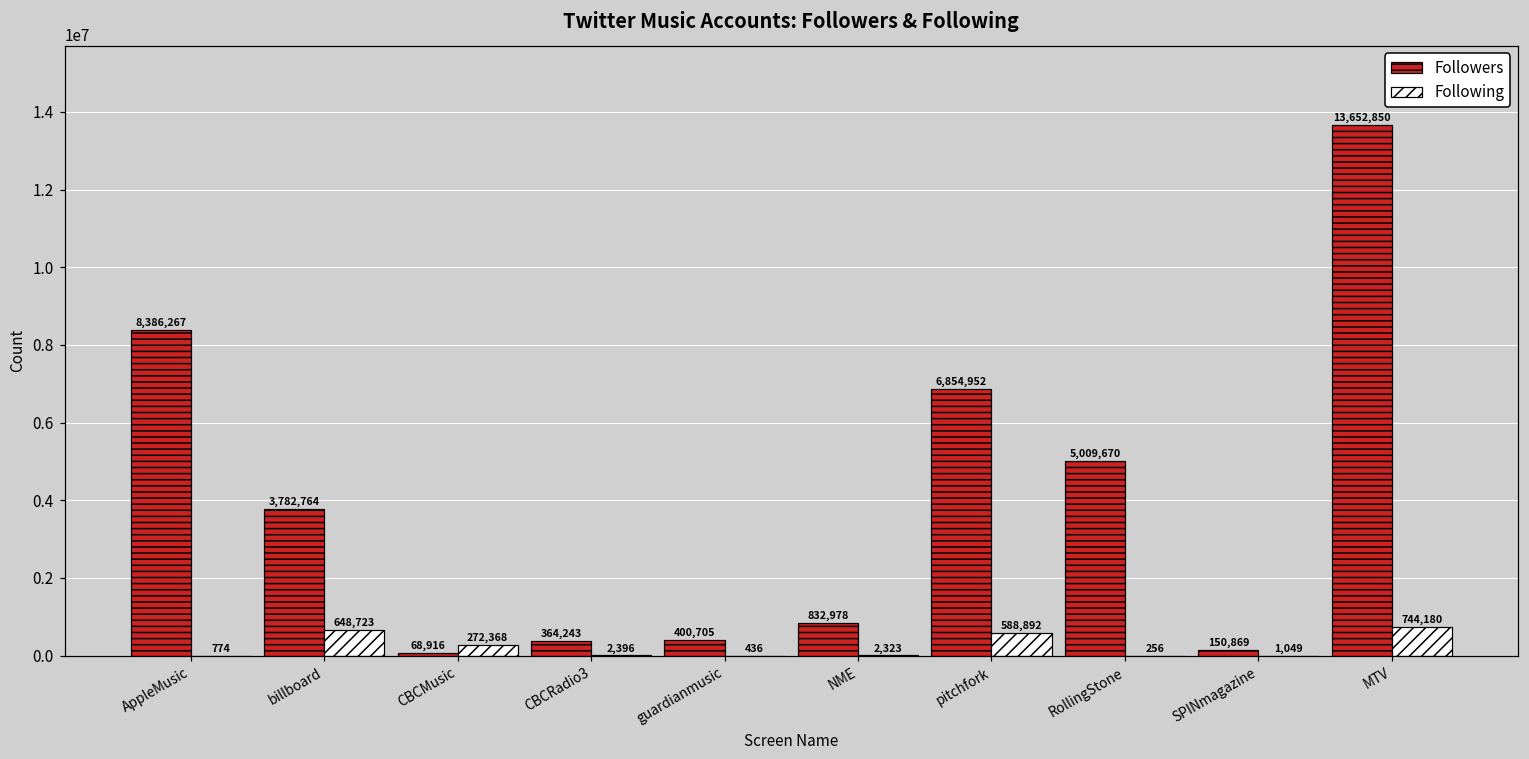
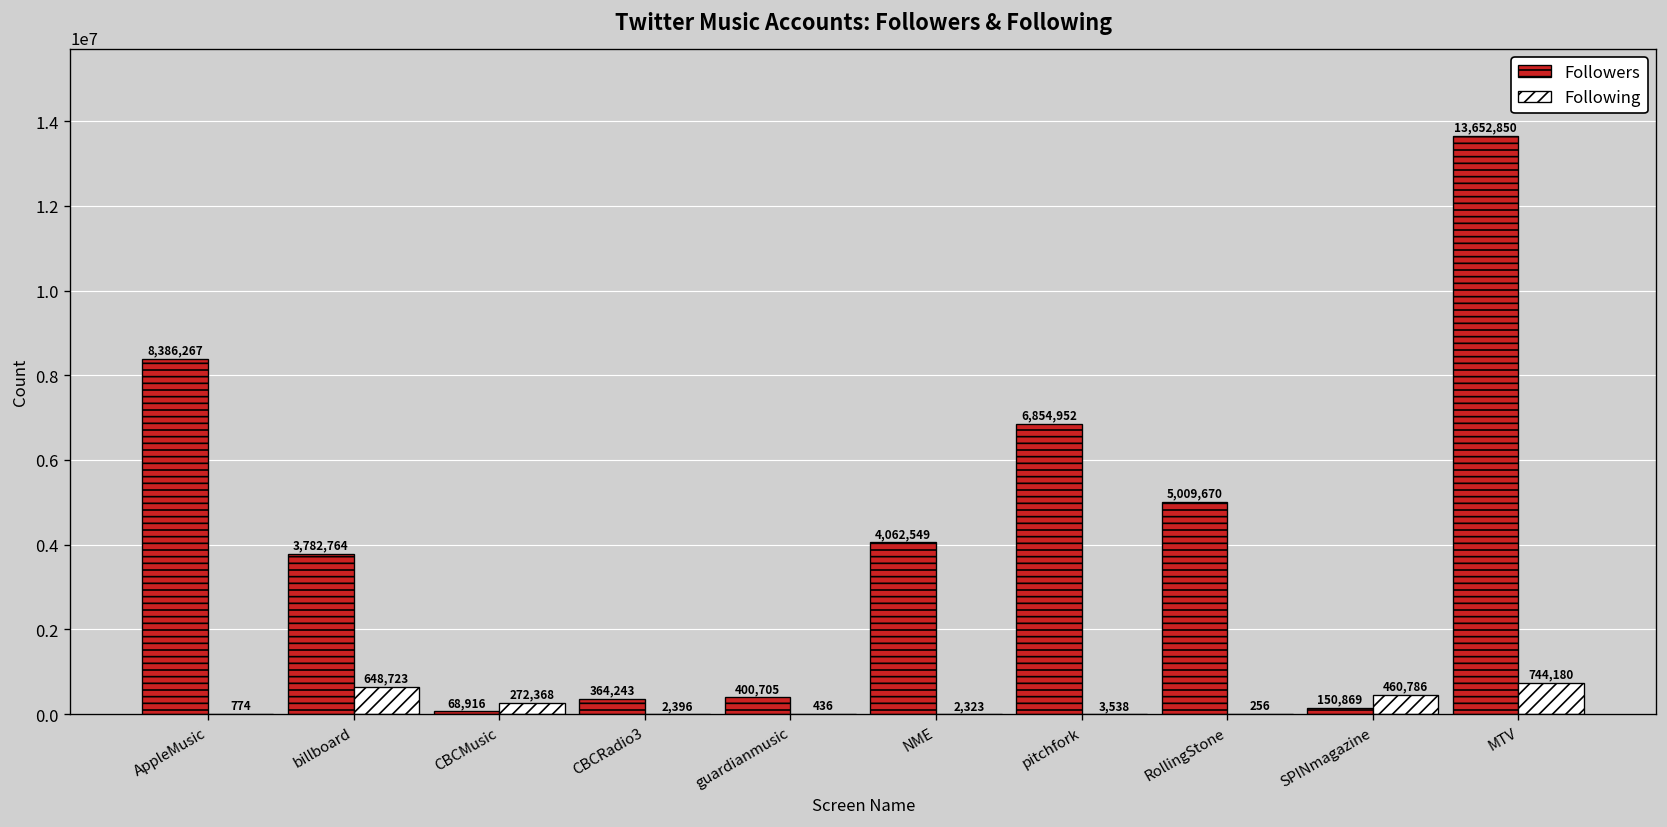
Followers, NME: 832,978 -> 4,062,549
Following, pitchfork: 588,892 -> 3,538
Following, SPINmagazine: 1,049 -> 460,786
